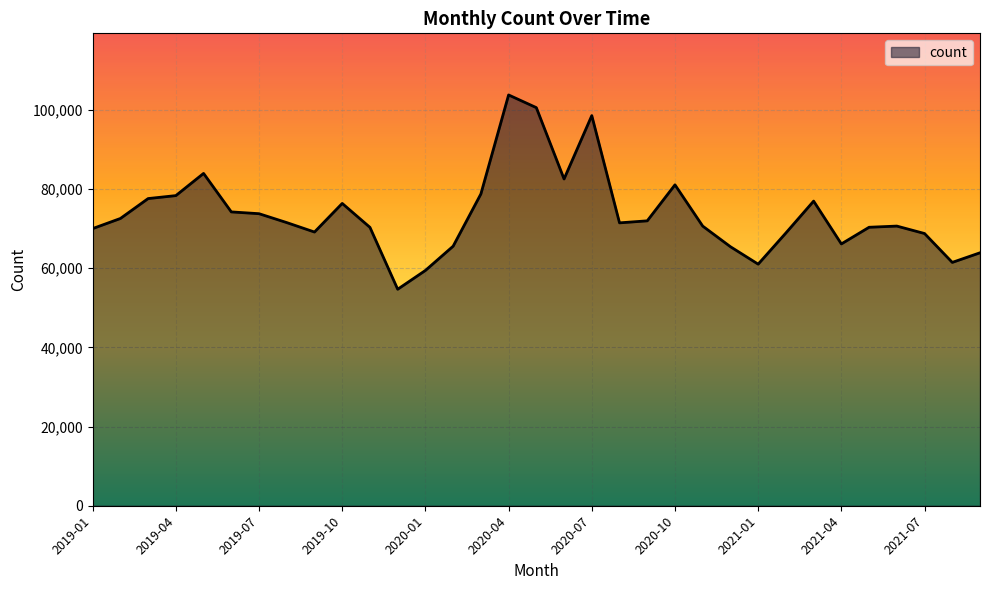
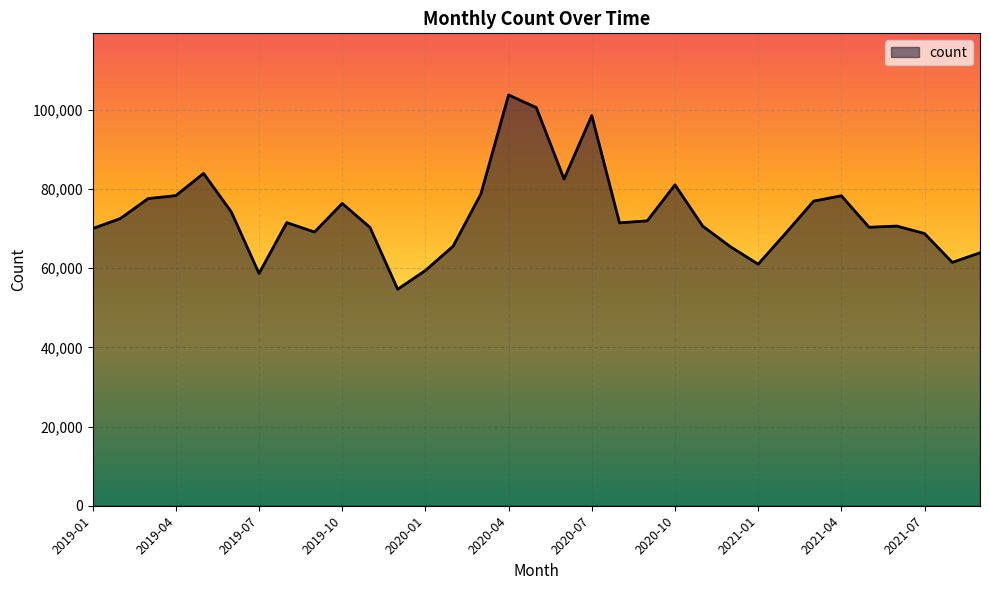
2019-07: 74,000 -> 59,000
2021-04: 66,000 -> 78,000
